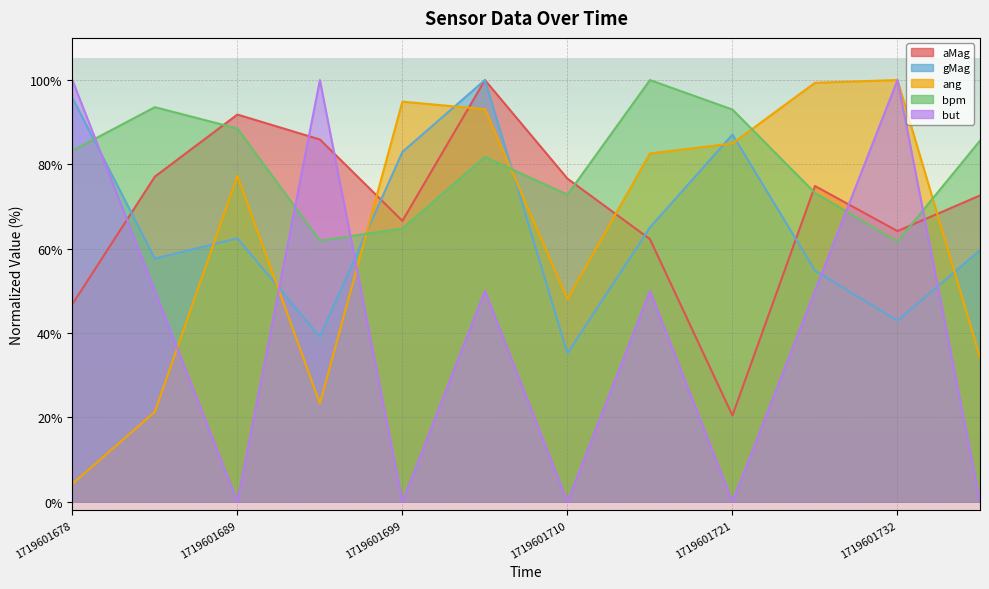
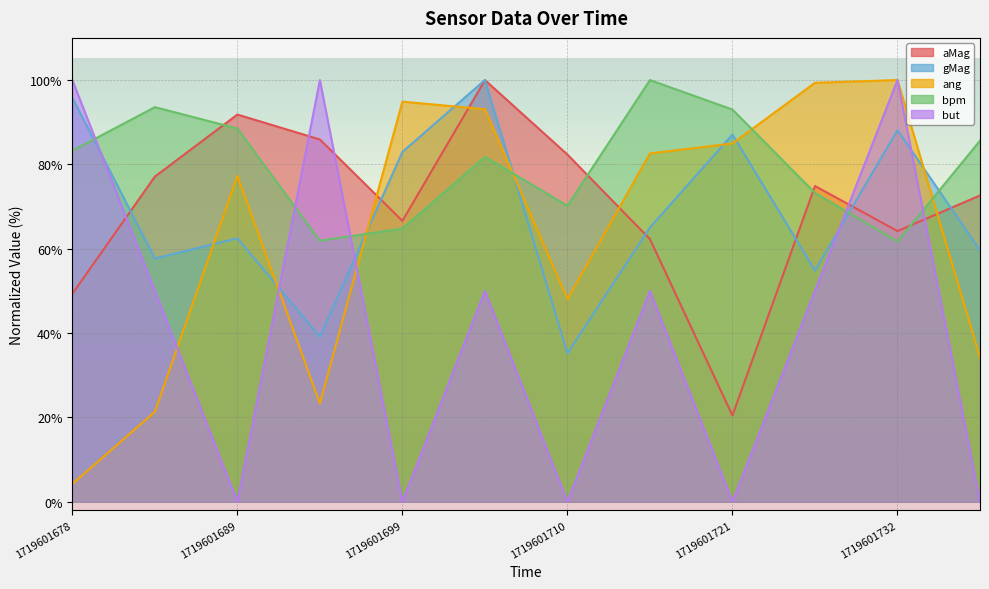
aMag, 1719601678: 47% -> 49%
aMag, 1719601710: 77% -> 82%
bpm, 1719601710: 73% -> 70%
gMag, 1719601732: 43% -> 88%
